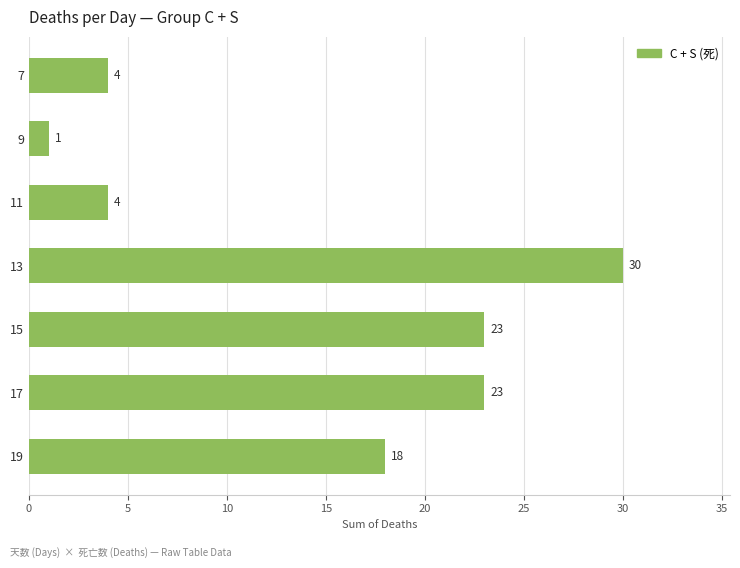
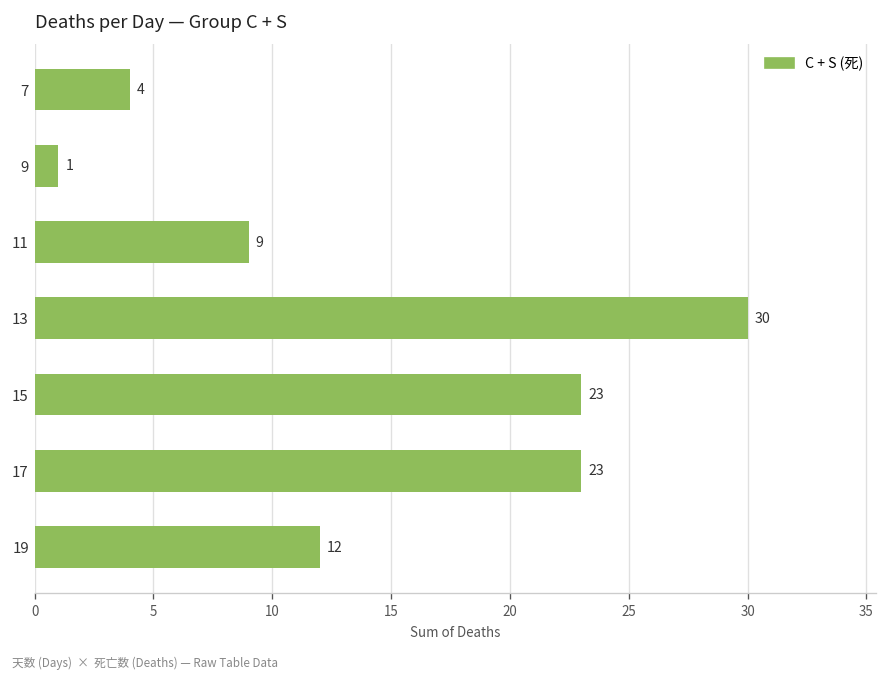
11: 4 -> 9
19: 18 -> 12
